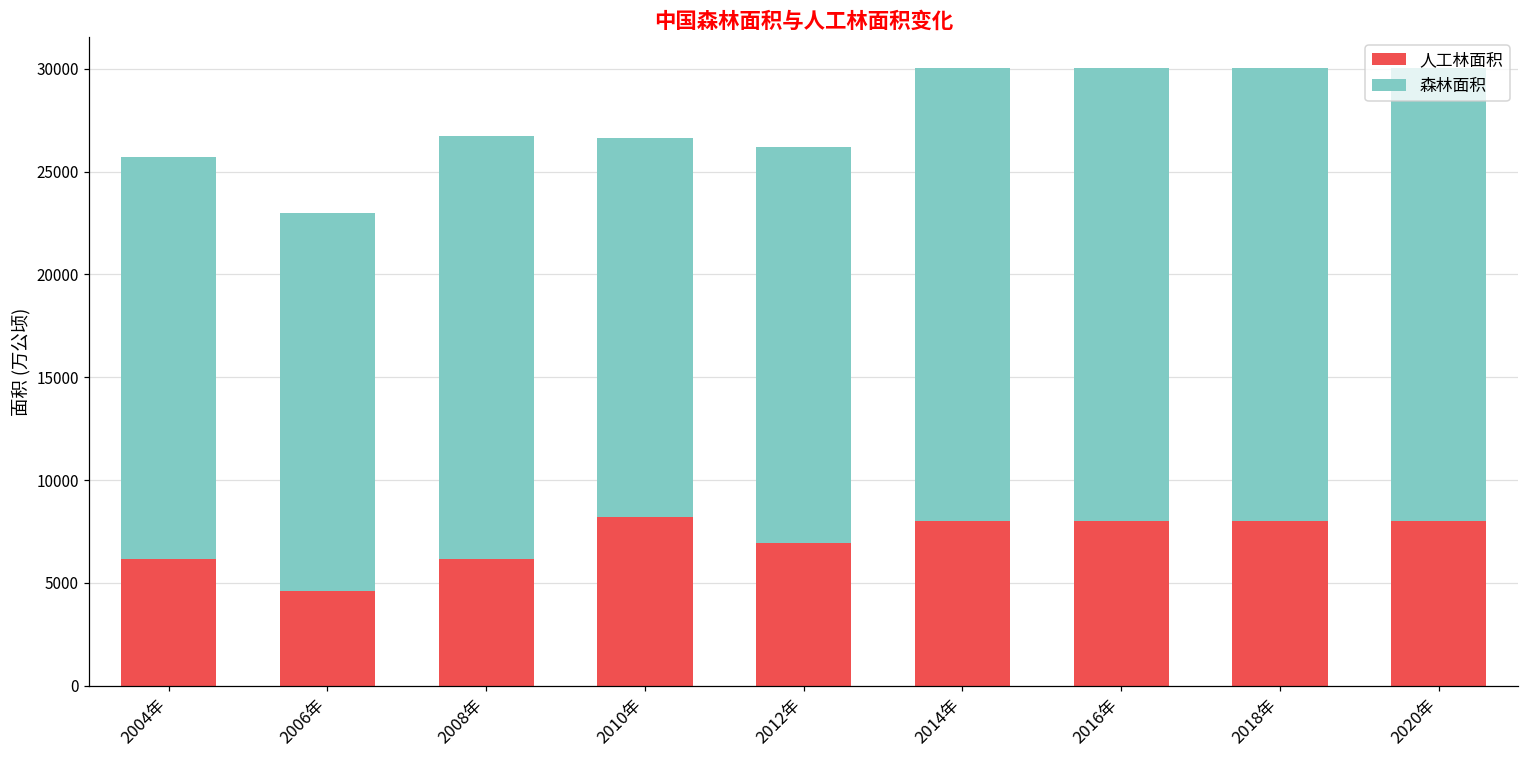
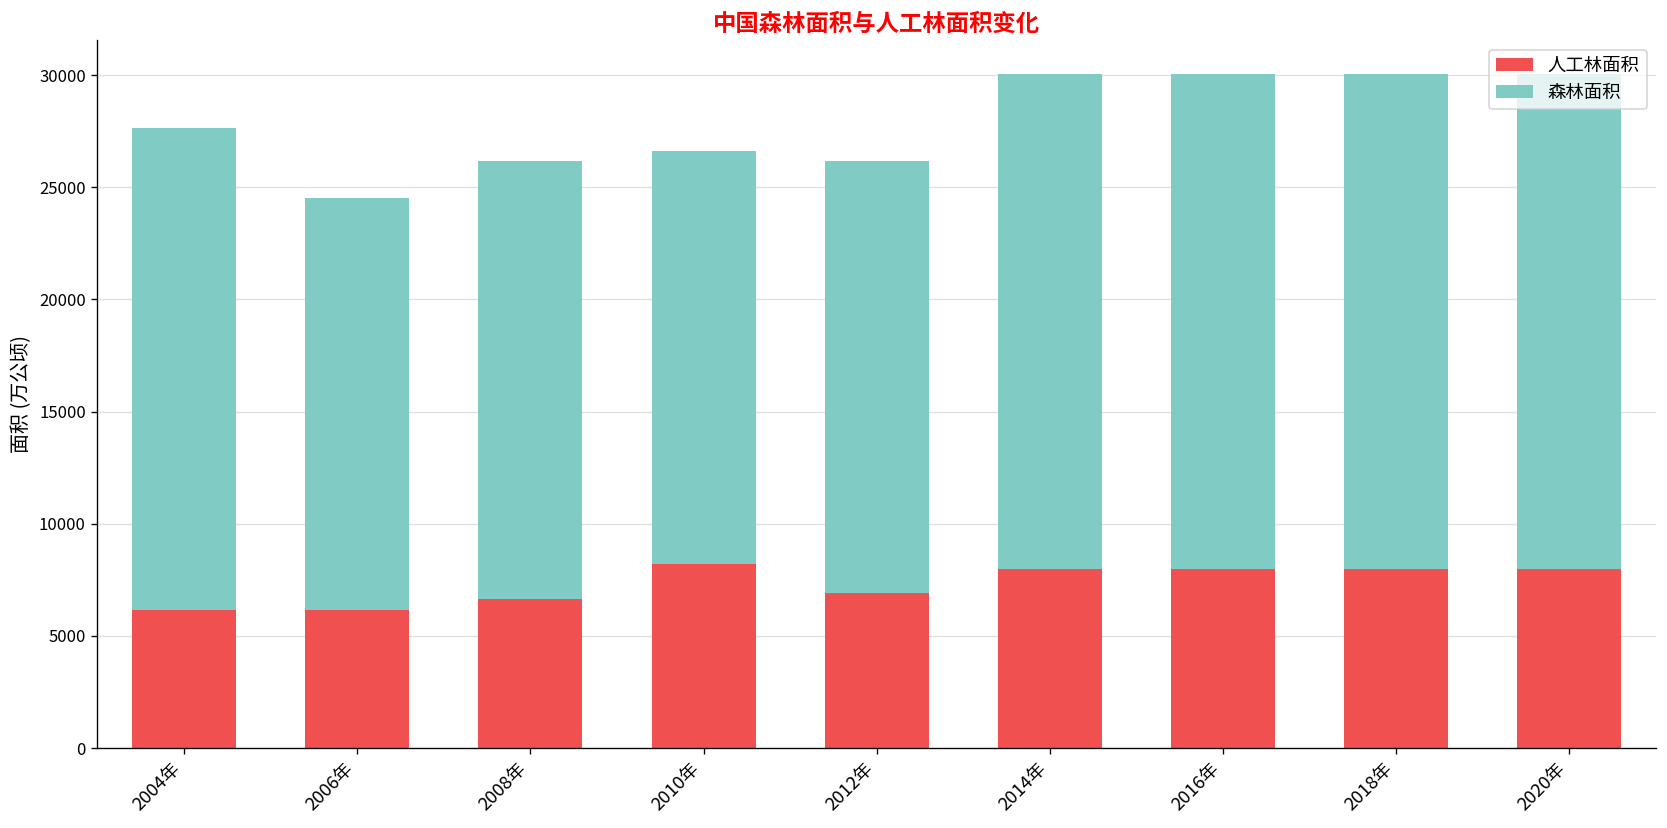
森林面积, 2004年: 19500 -> 21500
人工林面积, 2006年: 4600 -> 6200
人工林面积, 2008年: 6200 -> 6600
森林面积, 2008年: 20600 -> 19500
